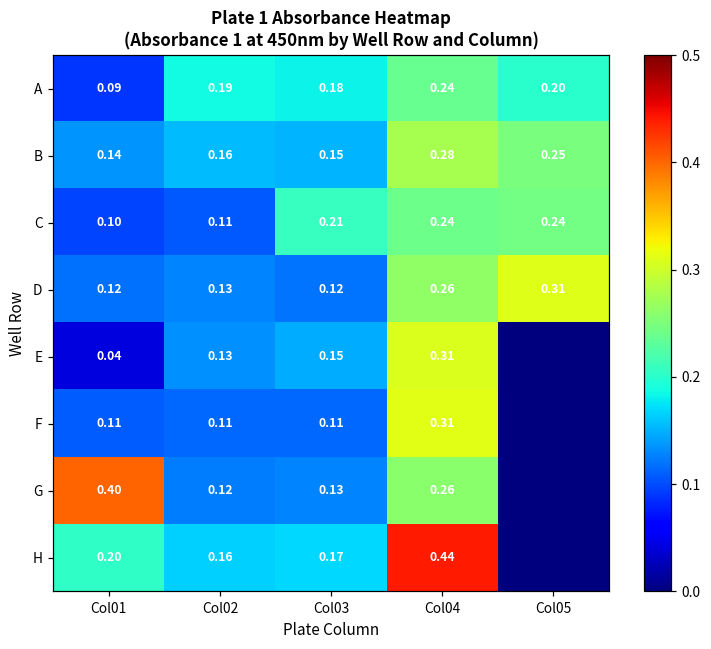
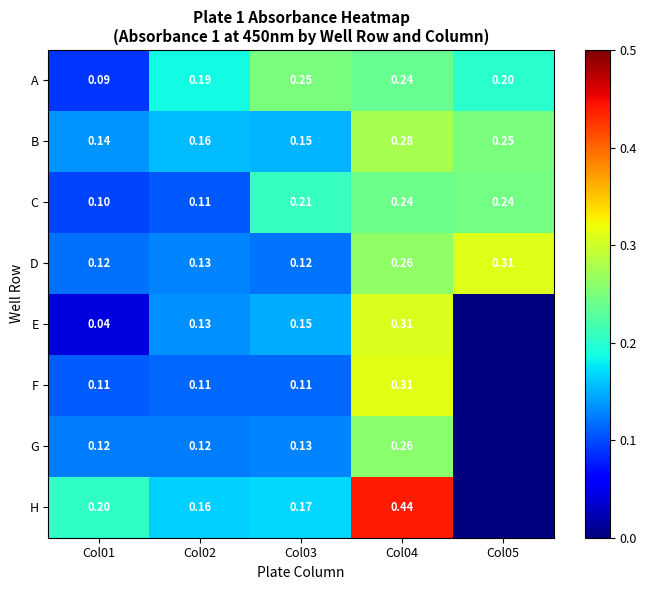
A, Col03: 0.18 -> 0.25
G, Col01: 0.40 -> 0.12
